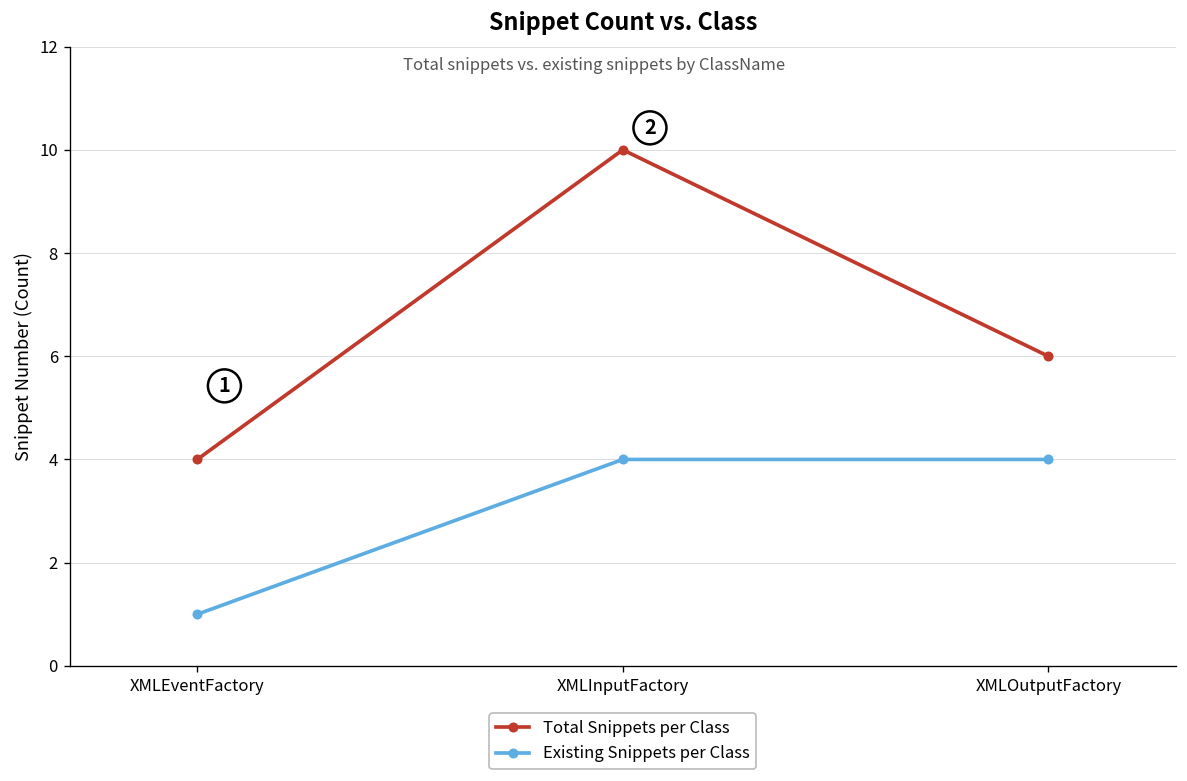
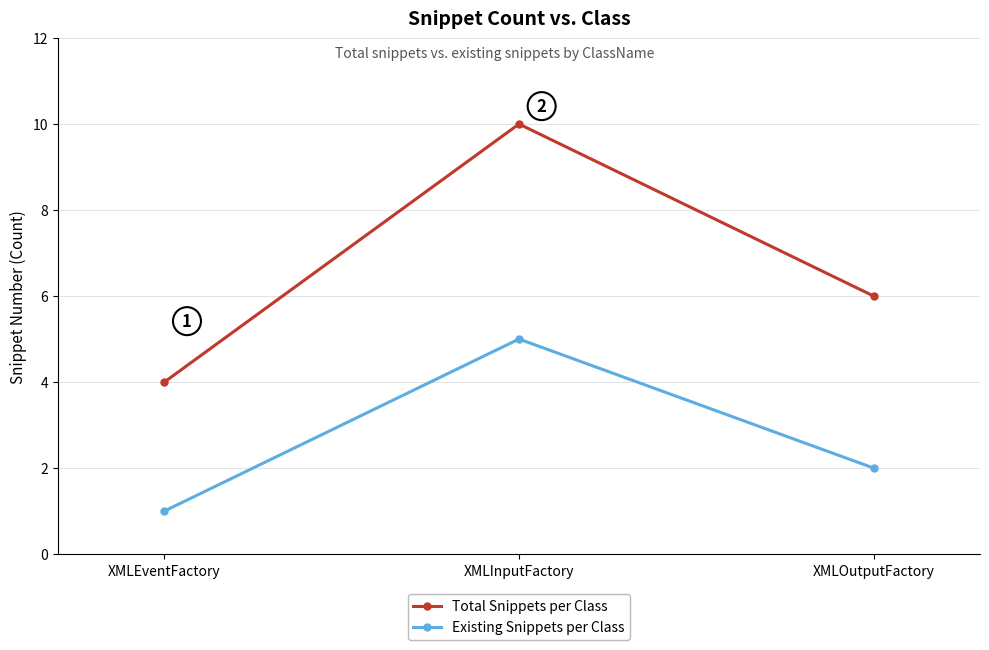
Existing Snippets per Class, XMLInputFactory: 4 -> 5
Existing Snippets per Class, XMLOutputFactory: 4 -> 2
